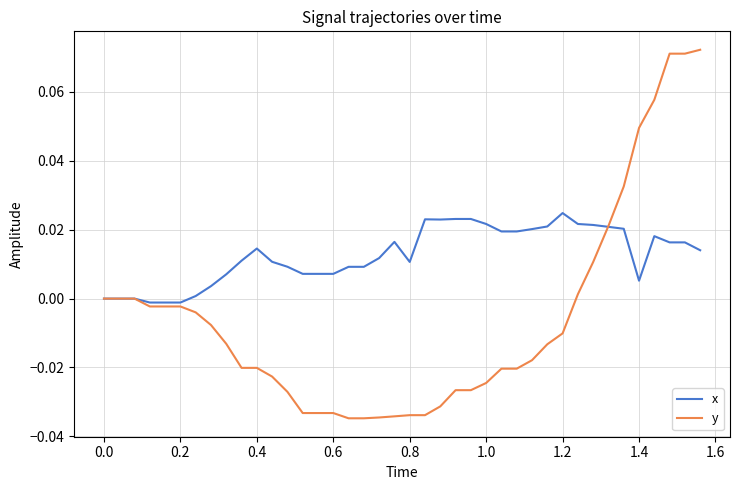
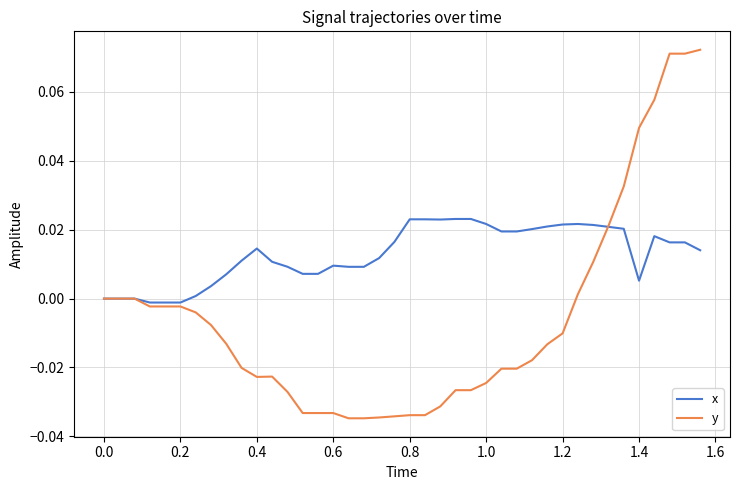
y, 0.4: -0.020 -> -0.023
x, 0.6: 0.007 -> 0.010
x, 0.8: 0.011 -> 0.023
x, 1.2: 0.025 -> 0.022
